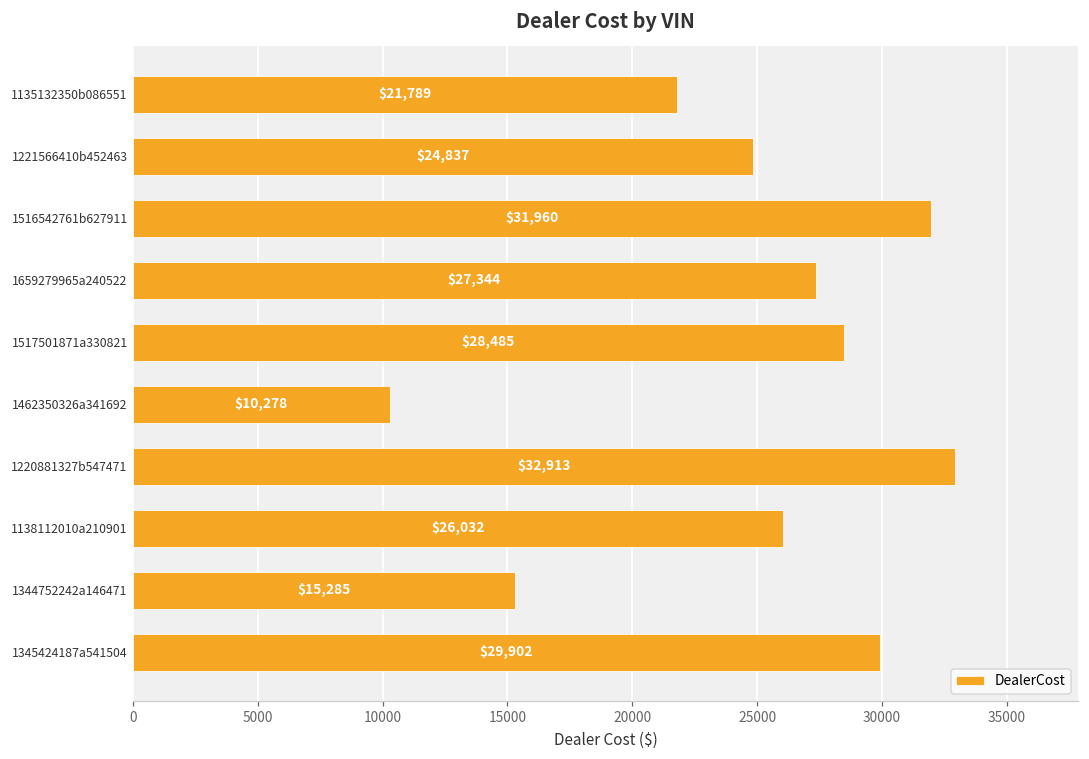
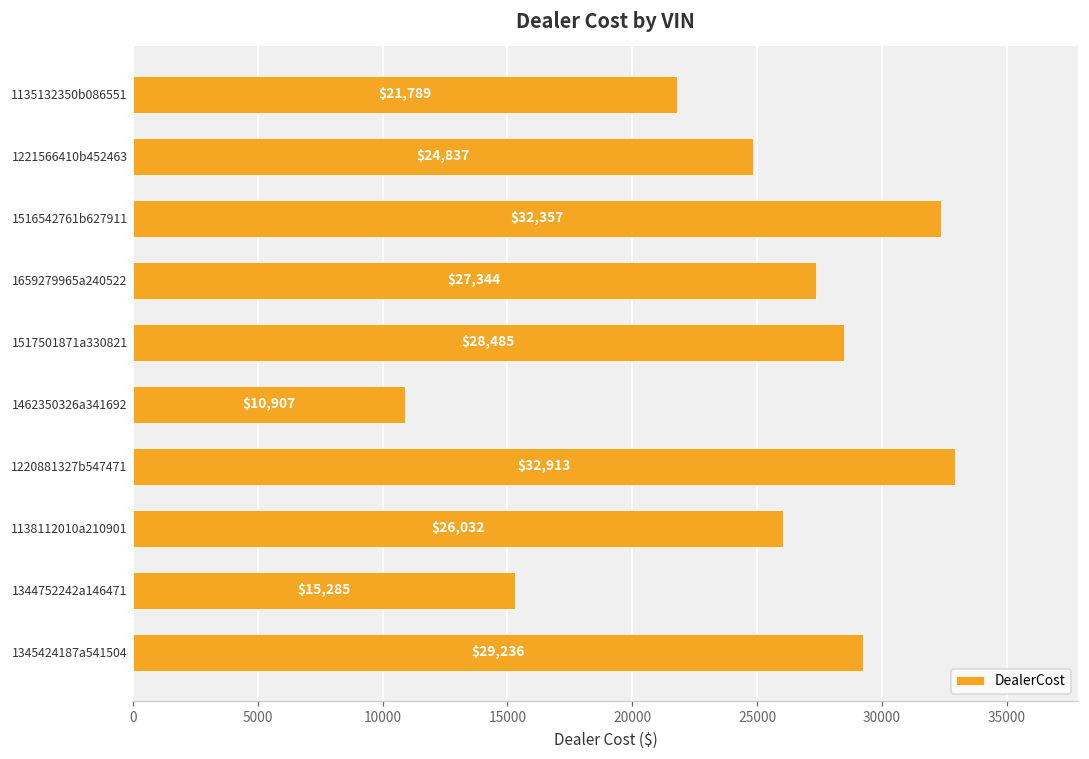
1516542761b627911: $31,960 -> $32,357
1462350326a341692: $10,278 -> $10,907
1345424187a541504: $29,902 -> $29,236
